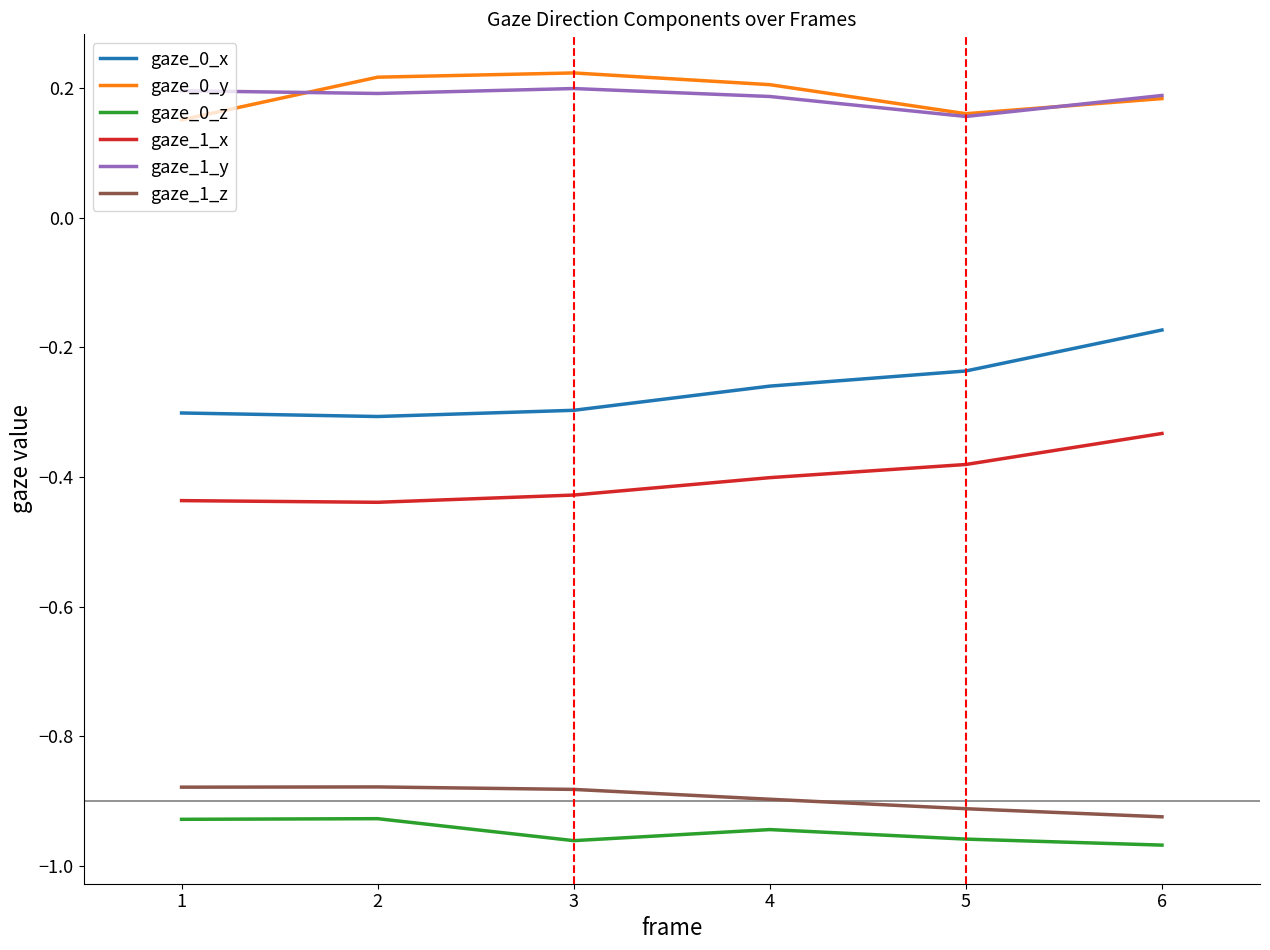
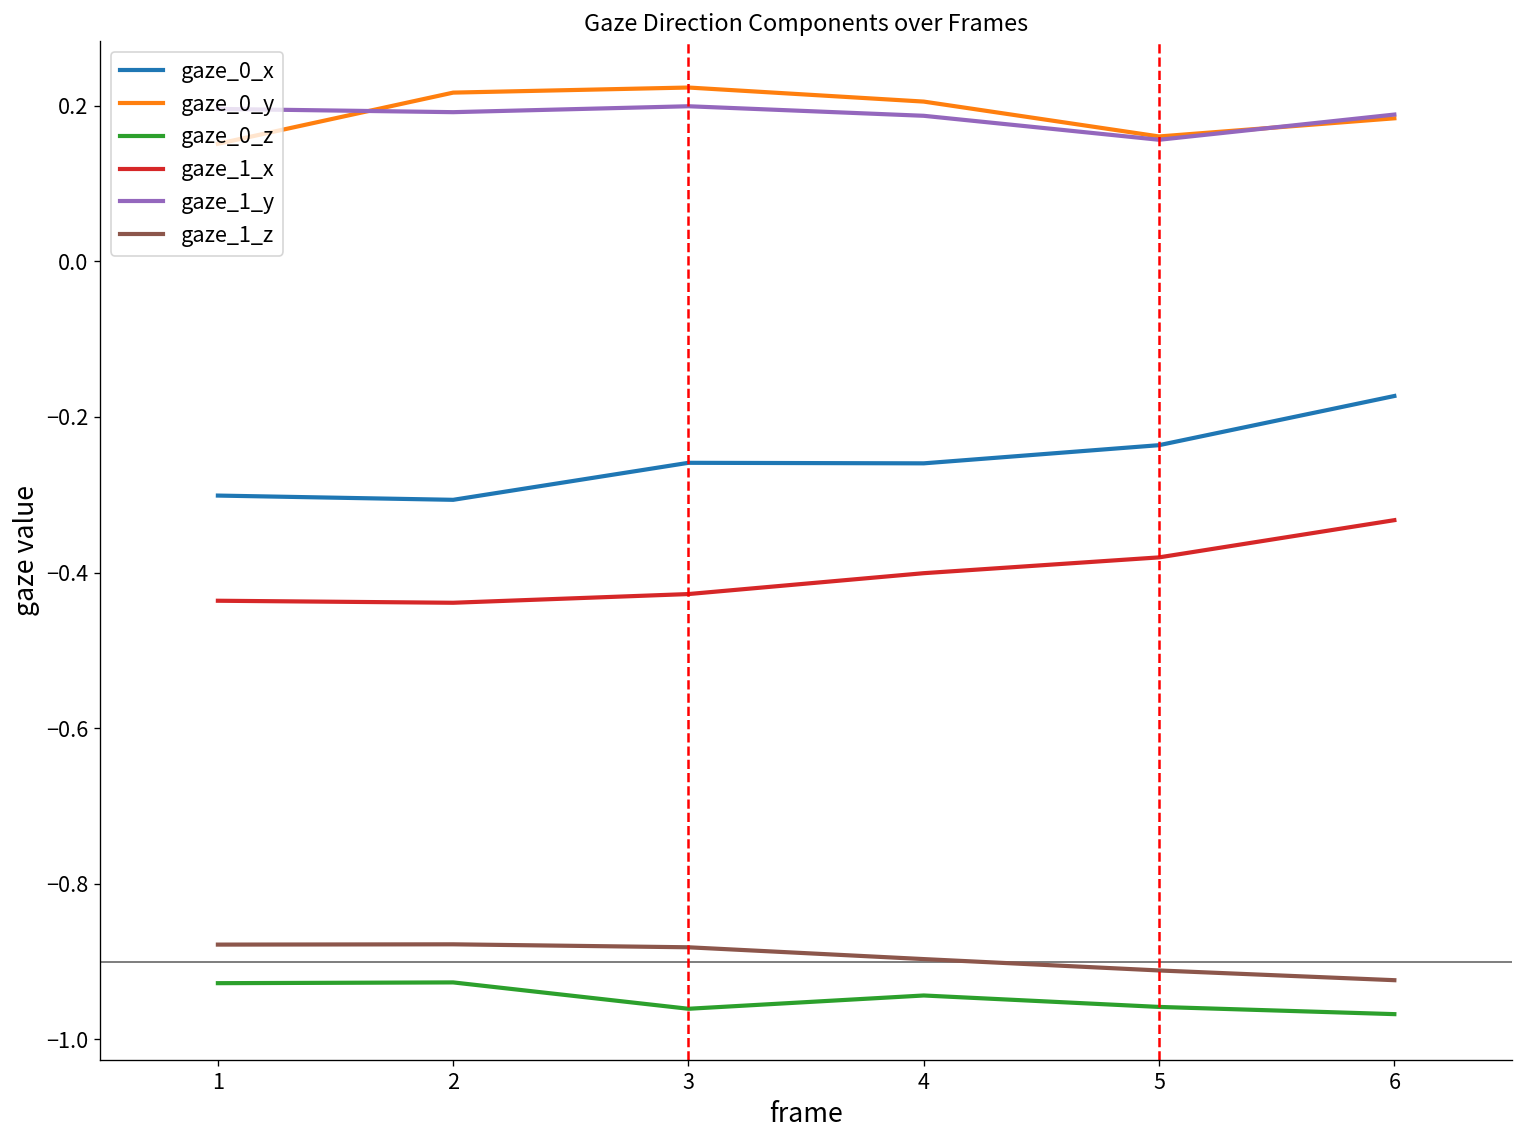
gaze_0_x, 3: -0.30 -> -0.26
